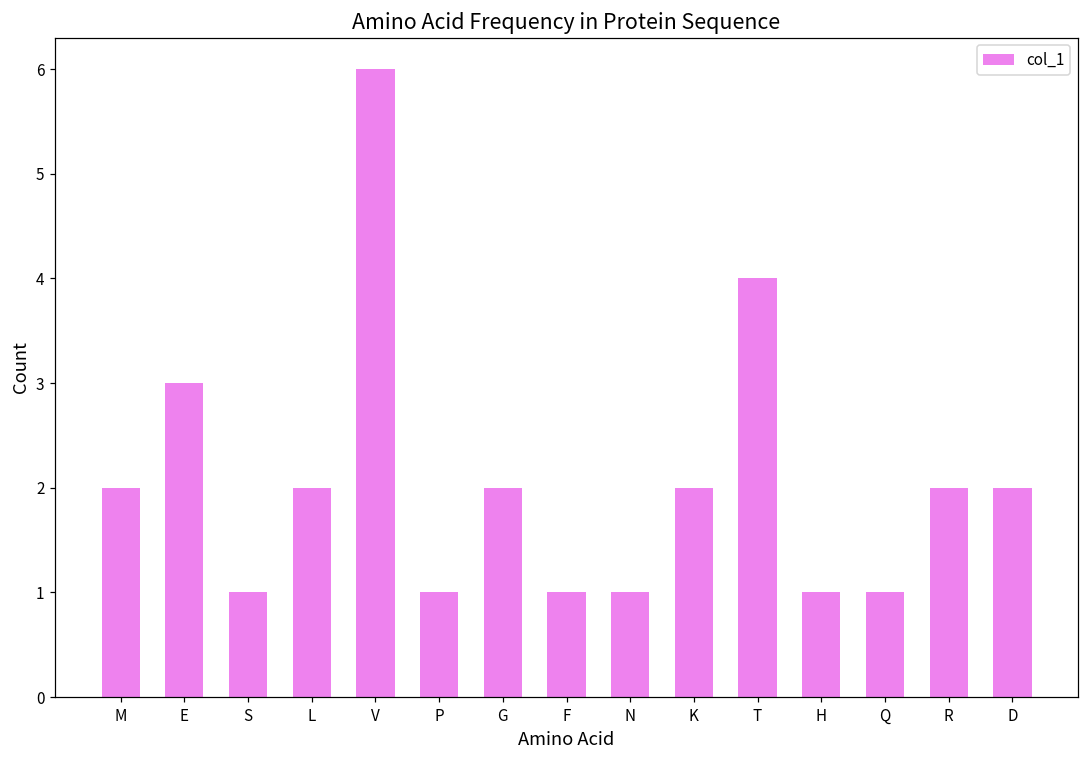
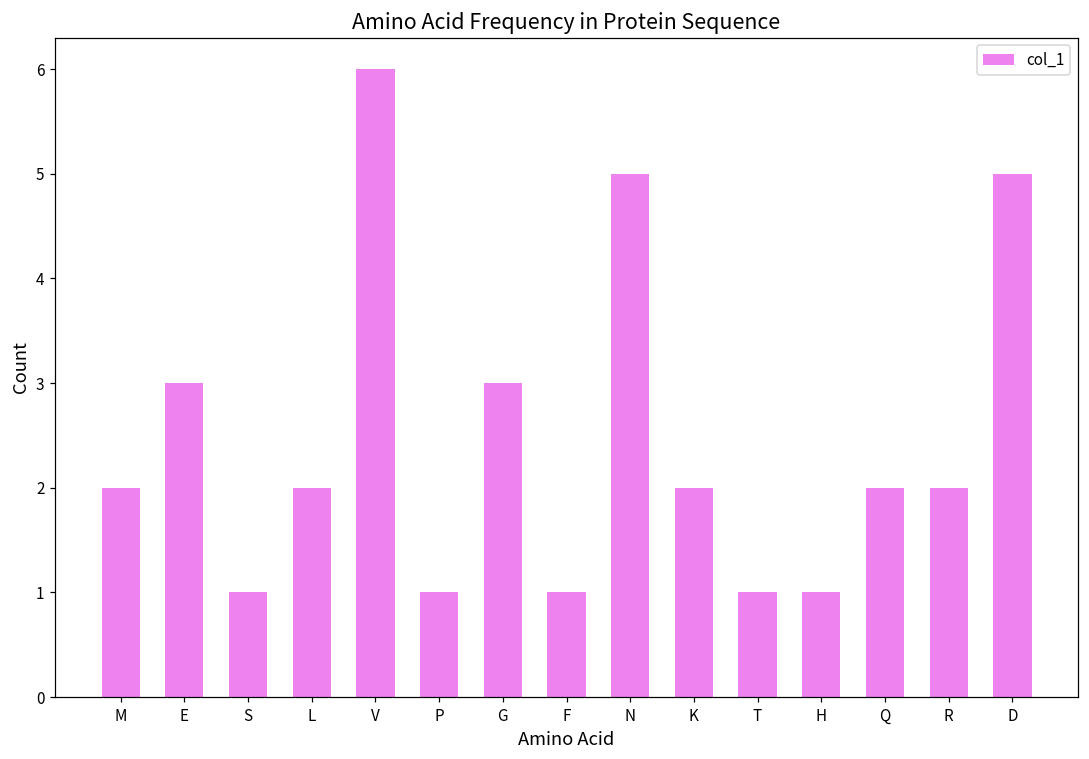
G: 2 -> 3
N: 1 -> 5
T: 4 -> 1
Q: 1 -> 2
D: 2 -> 5
